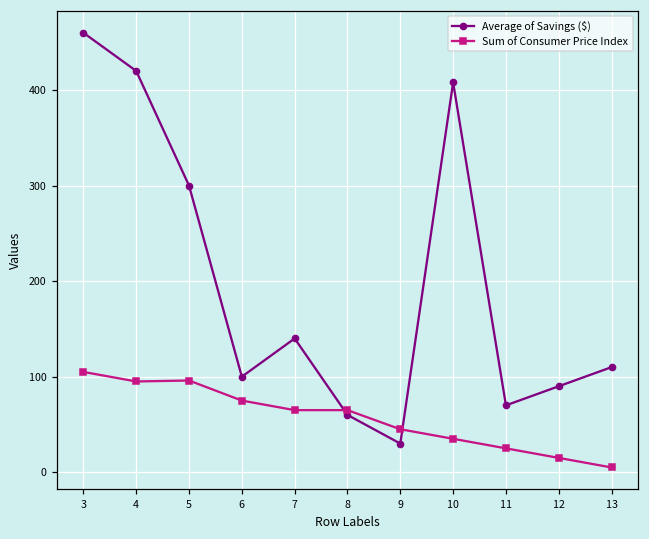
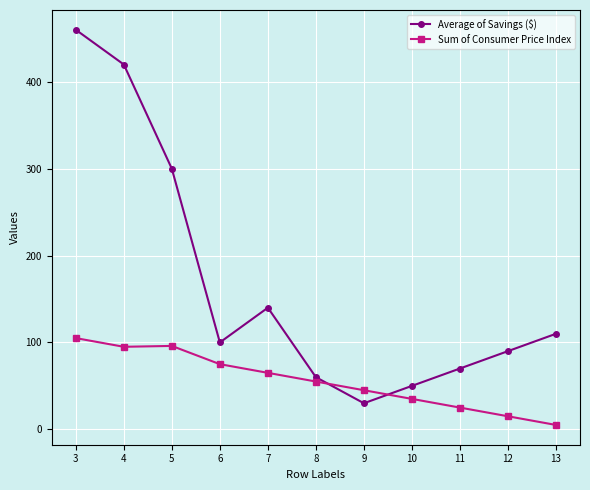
Sum of Consumer Price Index, 8: 70 -> 60
Average of Savings ($), 10: 410 -> 50
